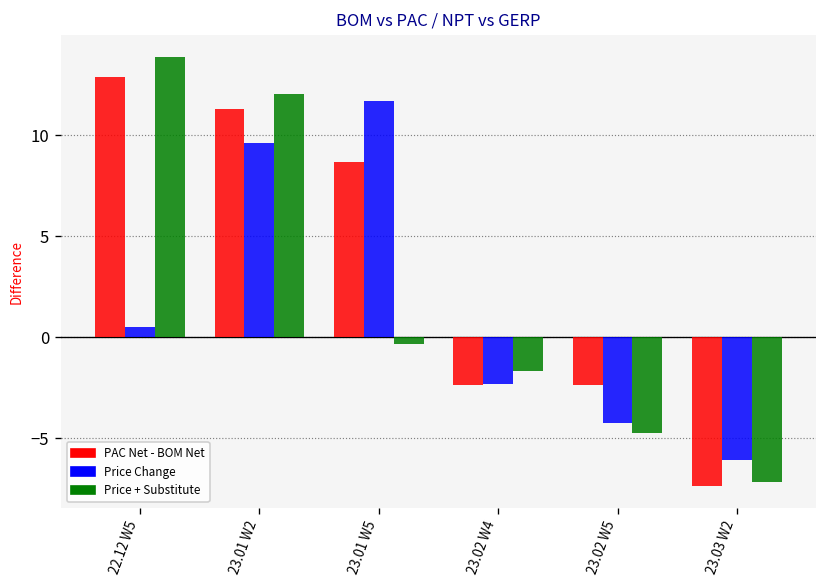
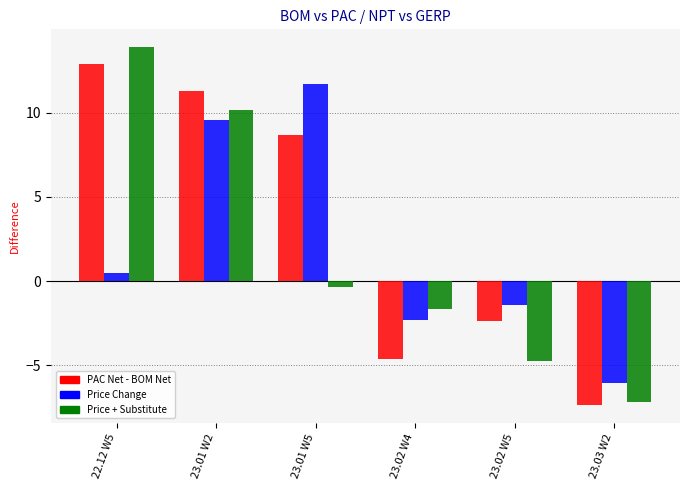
Price + Substitute, 23.01 W2: 12.1 -> 10.1
PAC Net - BOM Net, 23.02 W4: -2.4 -> -4.6
Price Change, 23.02 W5: -4.2 -> -1.4
